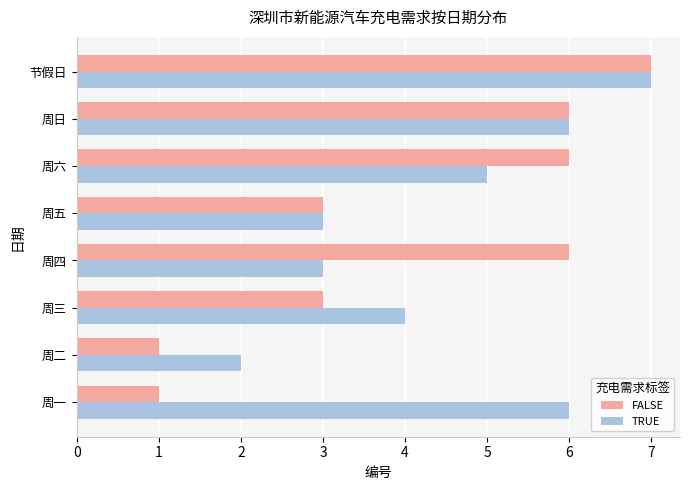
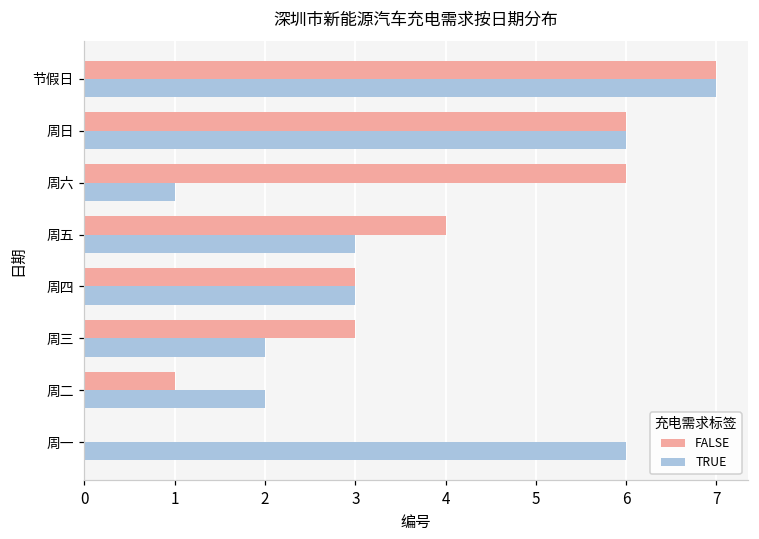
TRUE, 周六: 5 -> 1
FALSE, 周五: 3 -> 4
FALSE, 周四: 6 -> 3
TRUE, 周三: 4 -> 2
FALSE, 周一: 1 -> 0
